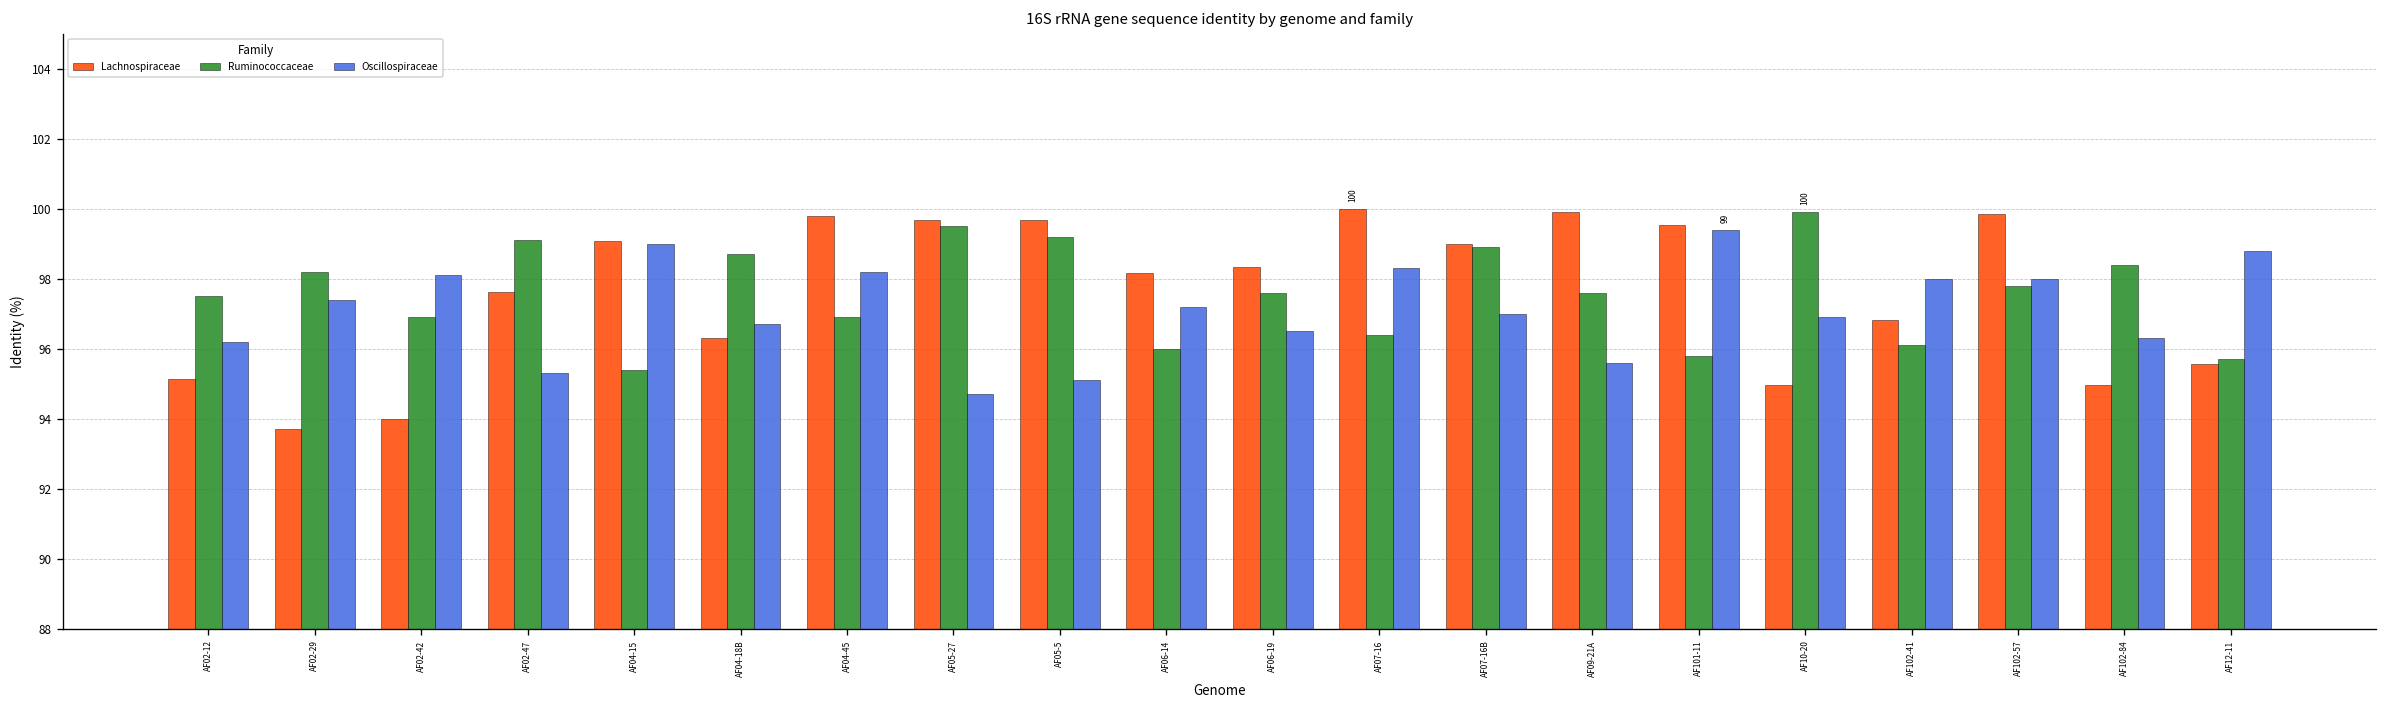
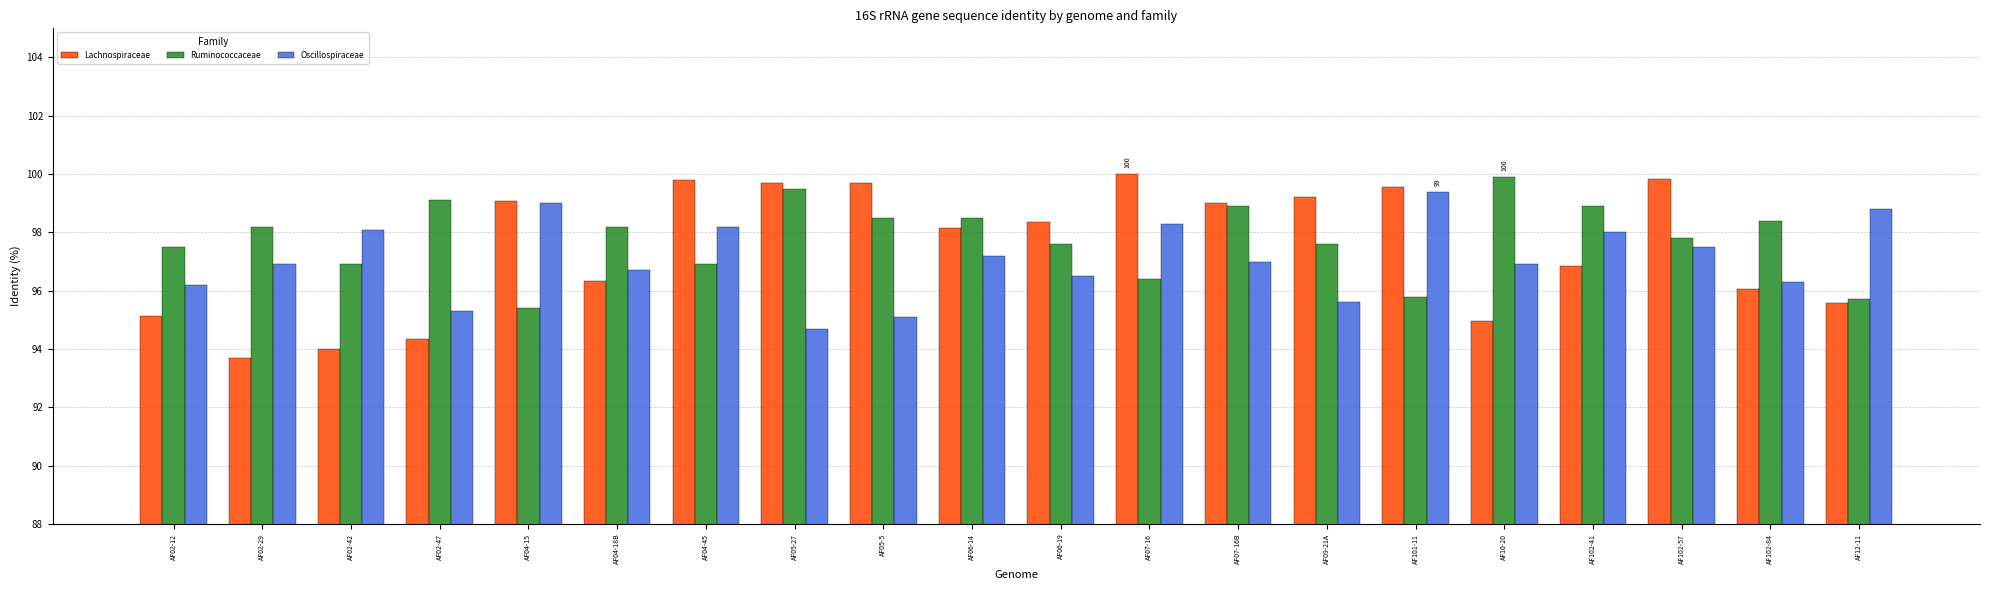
Oscillospiraceae, AF02-29: 97.4 -> 96.9
Lachnospiraceae, AF02-47: 97.6 -> 94.4
Ruminococcaceae, AF04-18B: 98.7 -> 98.2
Ruminococcaceae, AF05-5: 99.2 -> 98.5
Ruminococcaceae, AF06-14: 96.0 -> 98.5
Lachnospiraceae, AF09-21A: 99.9 -> 99.2
Ruminococcaceae, AF102-41: 96.1 -> 98.9
Oscillospiraceae, AF102-57: 98.0 -> 97.5
Lachnospiraceae, AF102-84: 95.0 -> 96.1
